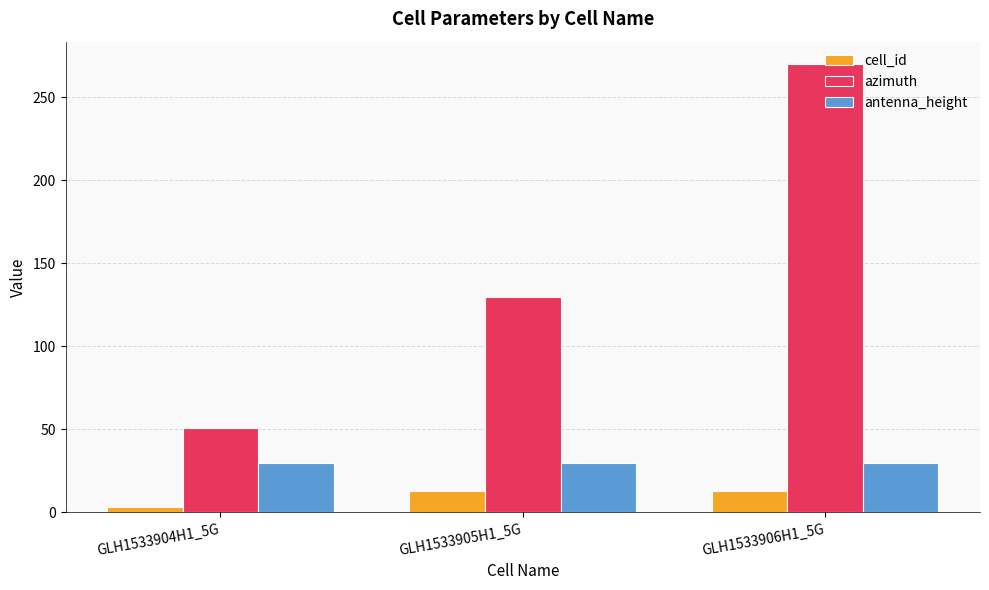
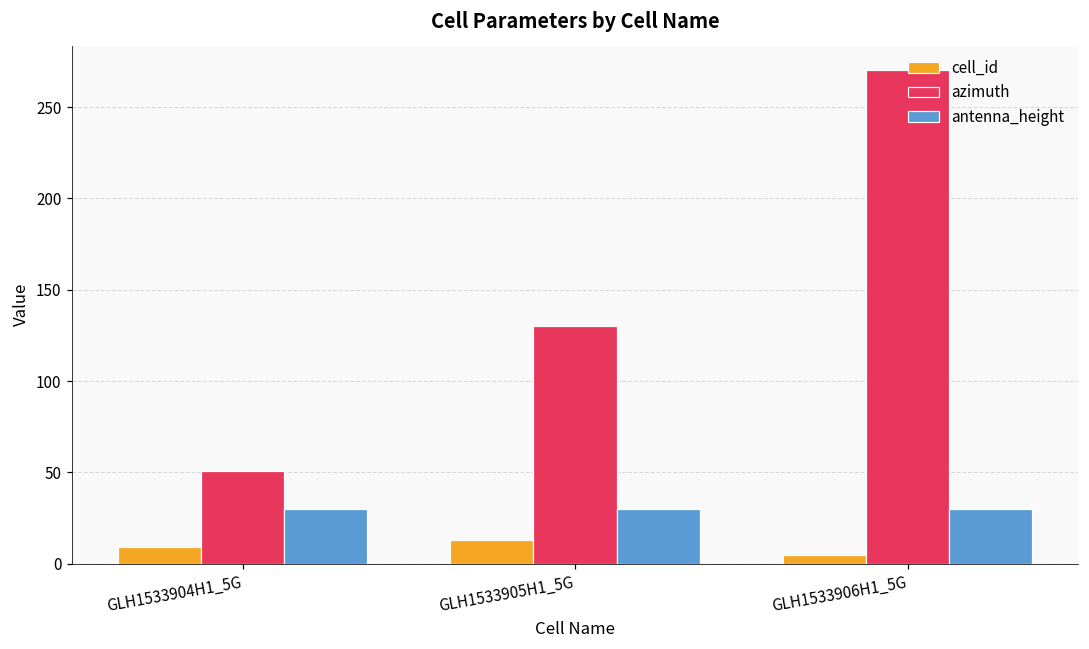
cell_id, GLH1533904H1_5G: 3 -> 9
cell_id, GLH1533906H1_5G: 13 -> 5
